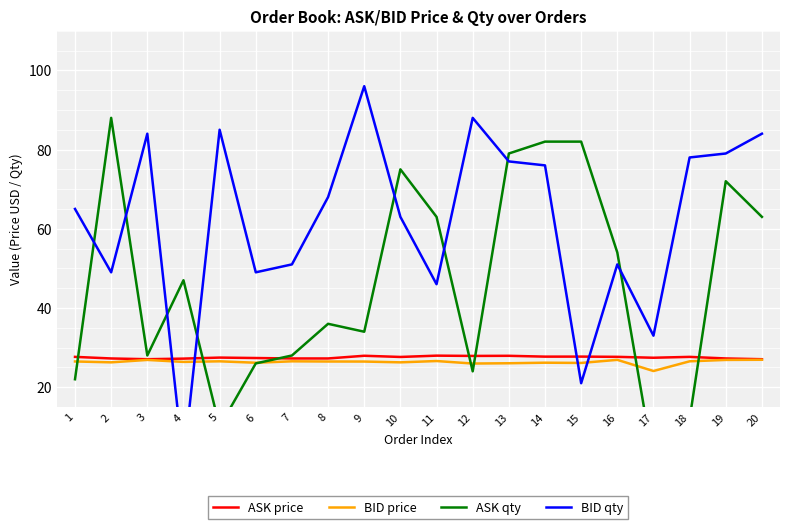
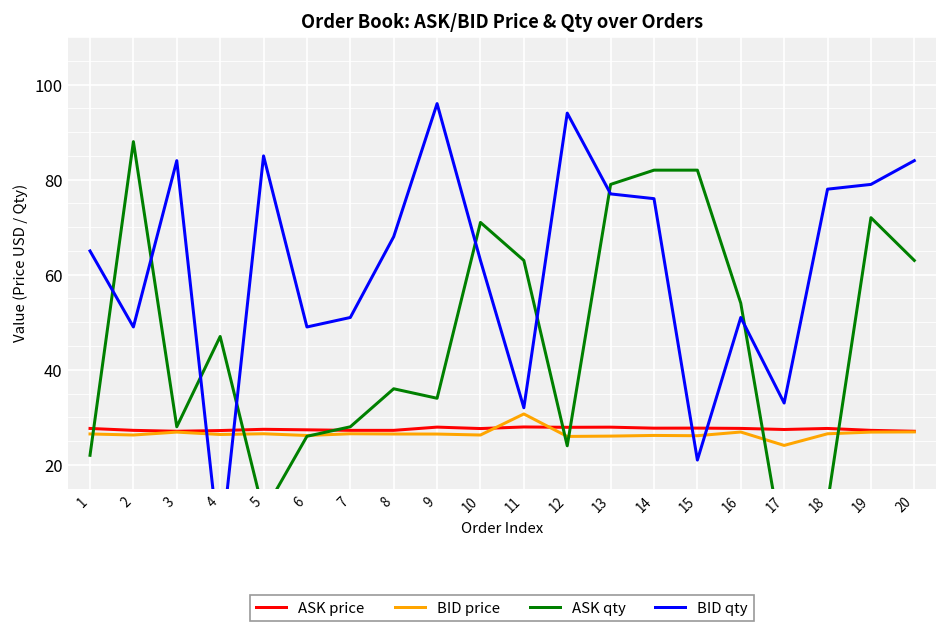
ASK qty, 10: 75 -> 71
BID price, 11: 27 -> 31
BID qty, 11: 46 -> 32
BID qty, 12: 88 -> 94
